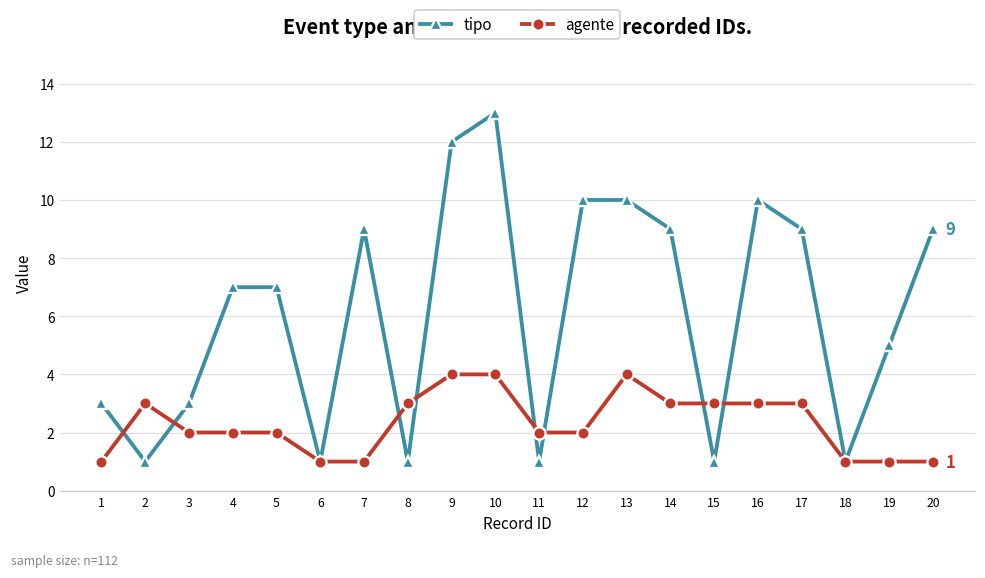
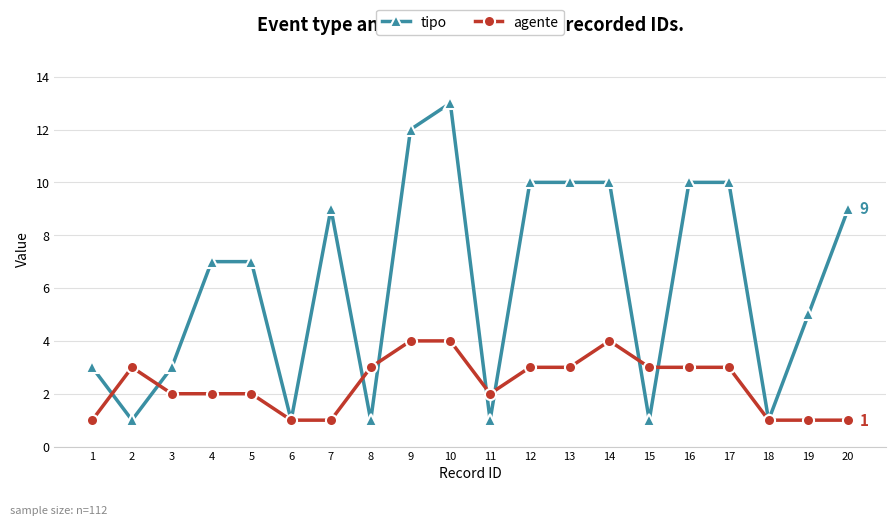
agente, 12: 2 -> 3
agente, 13: 4 -> 3
tipo, 14: 9 -> 10
agente, 14: 3 -> 4
tipo, 17: 9 -> 10
